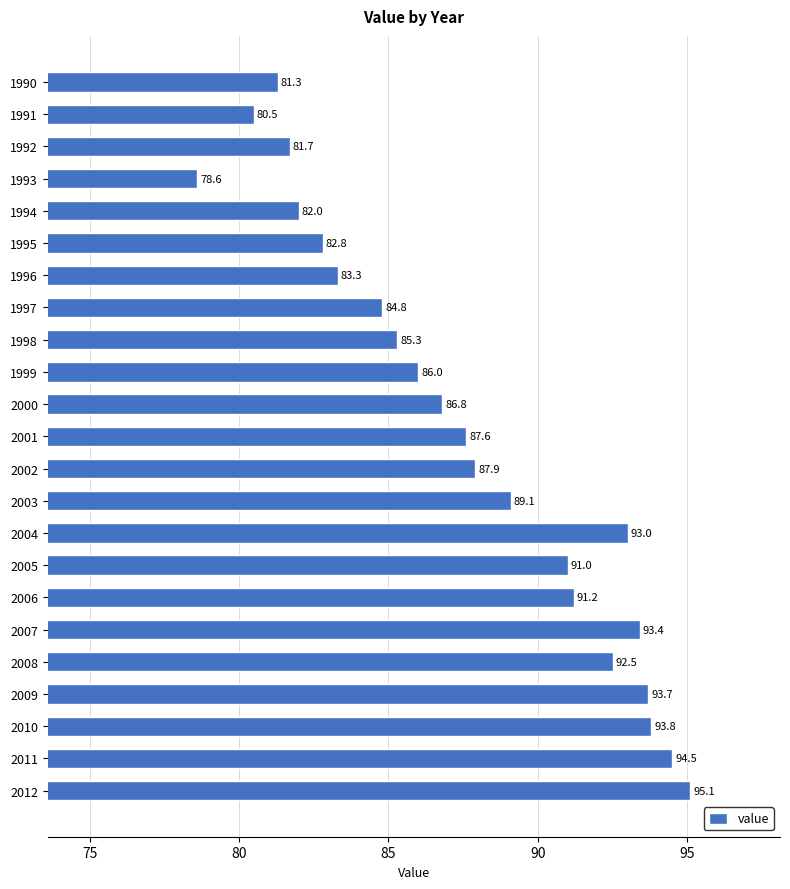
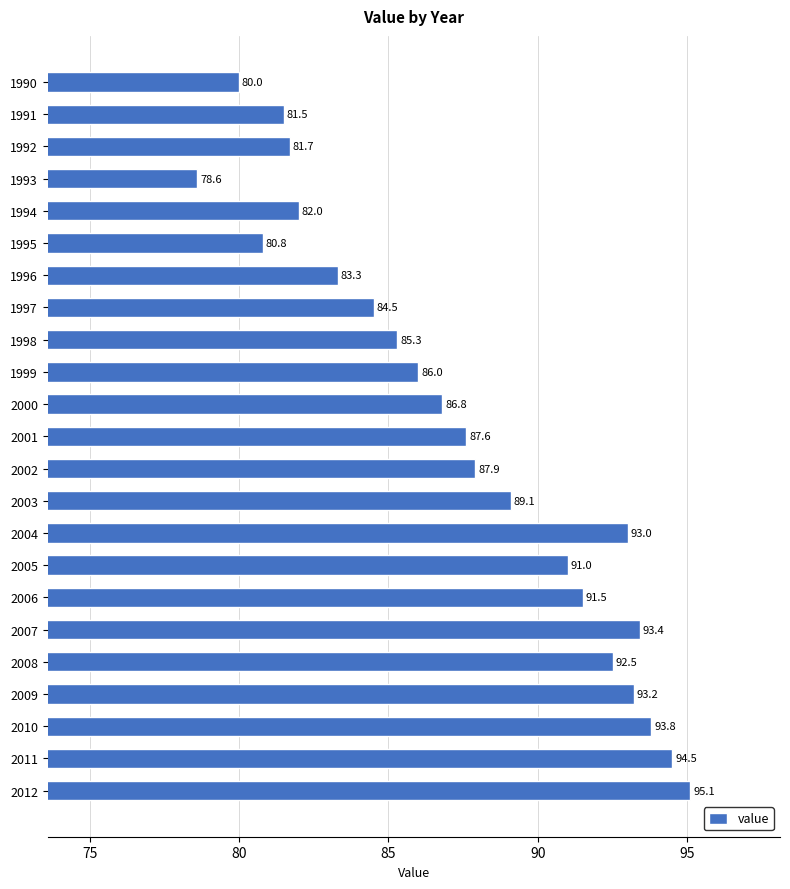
1990: 81.3 -> 80.0
1991: 80.5 -> 81.5
1995: 82.8 -> 80.8
1997: 84.8 -> 84.5
2006: 91.2 -> 91.5
2009: 93.7 -> 93.2
